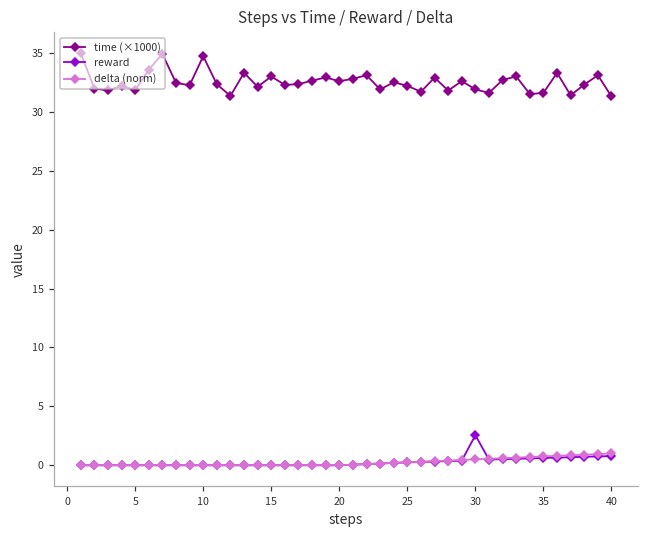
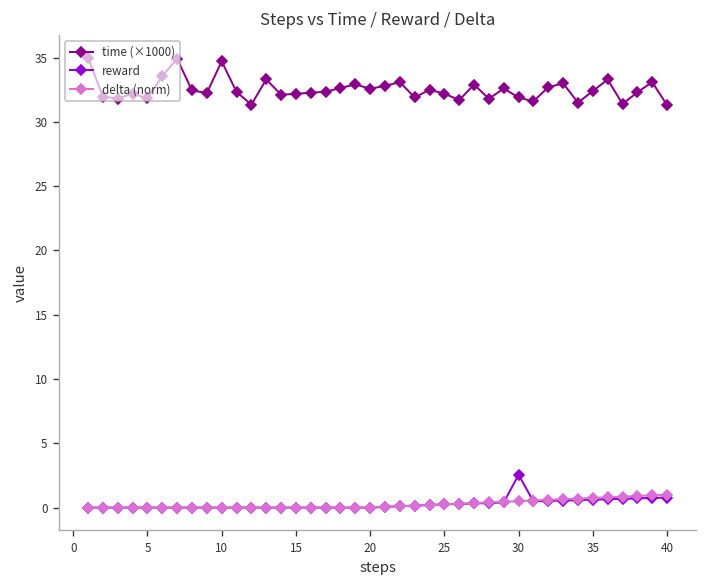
time (×1000), 15: 33.0 -> 32.2
time (×1000), 35: 31.6 -> 32.4
